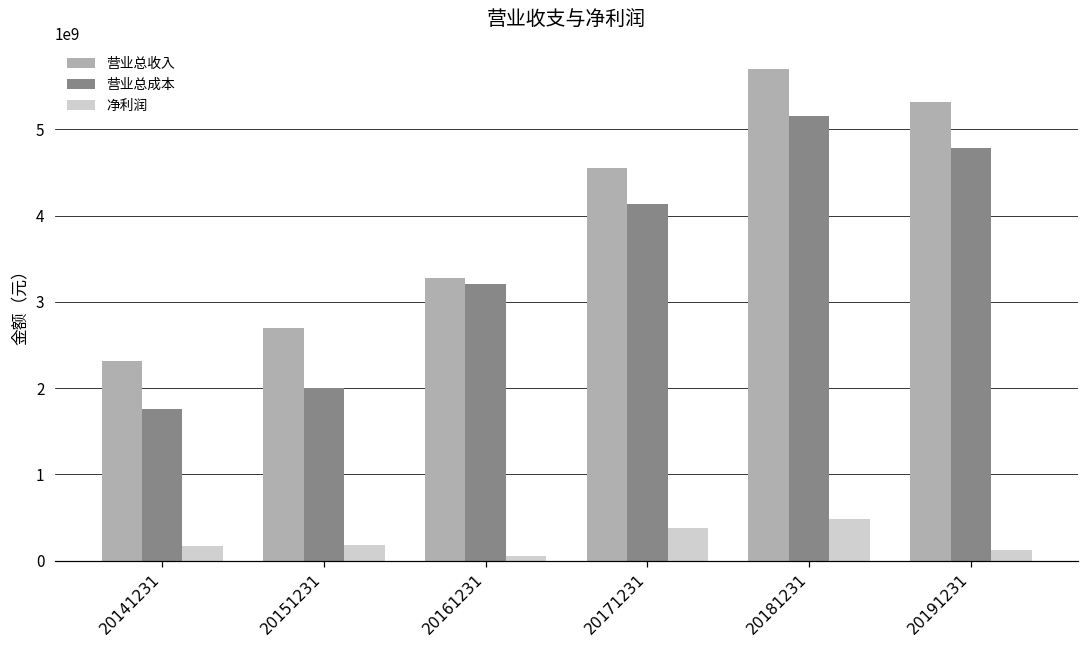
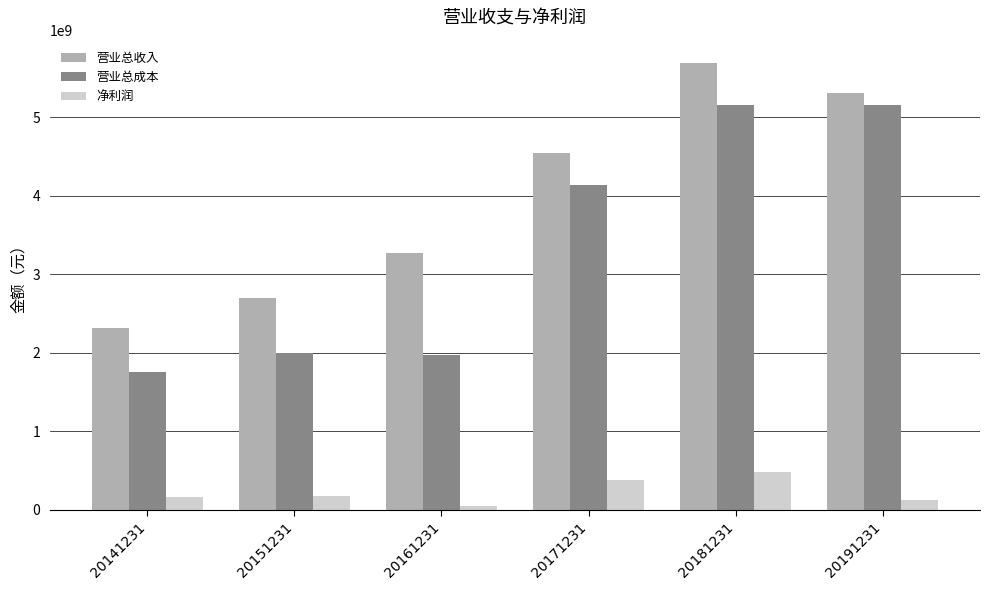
营业总成本, 20161231: 3200000000 -> 2000000000
营业总成本, 20191231: 4800000000 -> 5200000000
